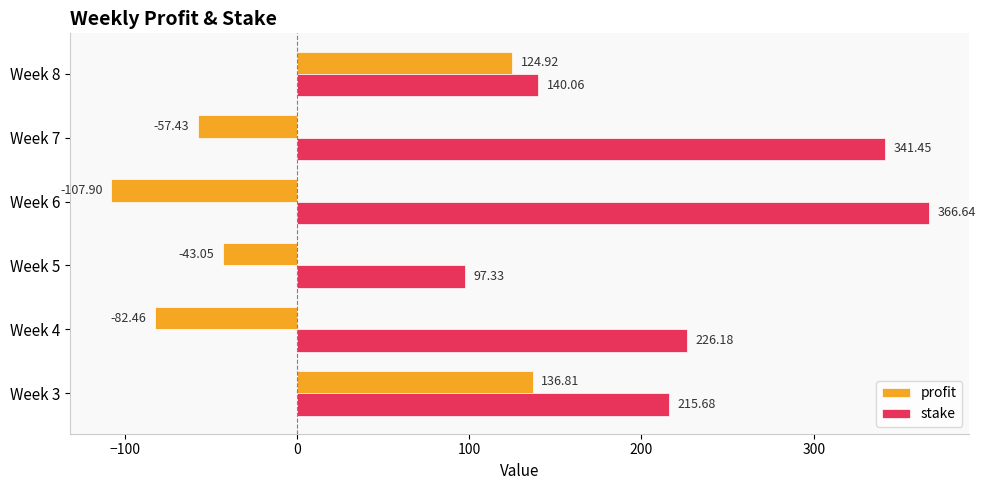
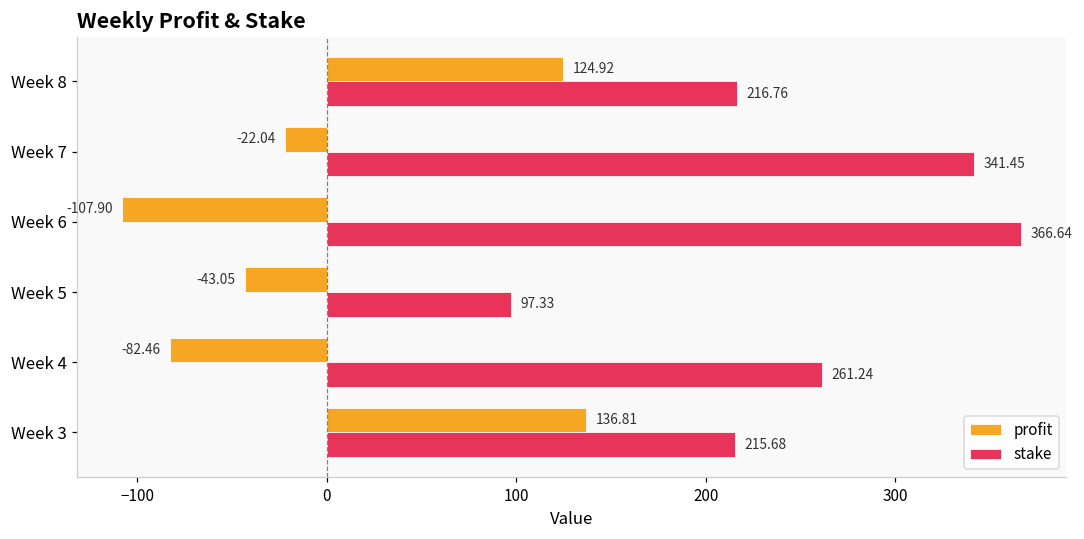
stake, Week 8: 140.06 -> 216.76
profit, Week 7: -57.43 -> -22.04
stake, Week 4: 226.18 -> 261.24
